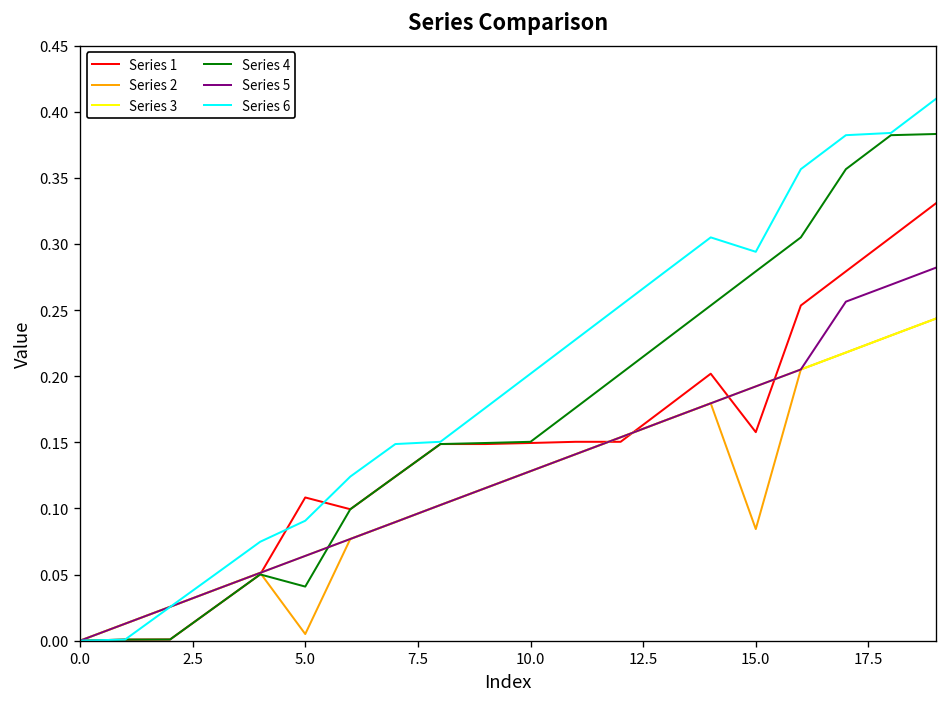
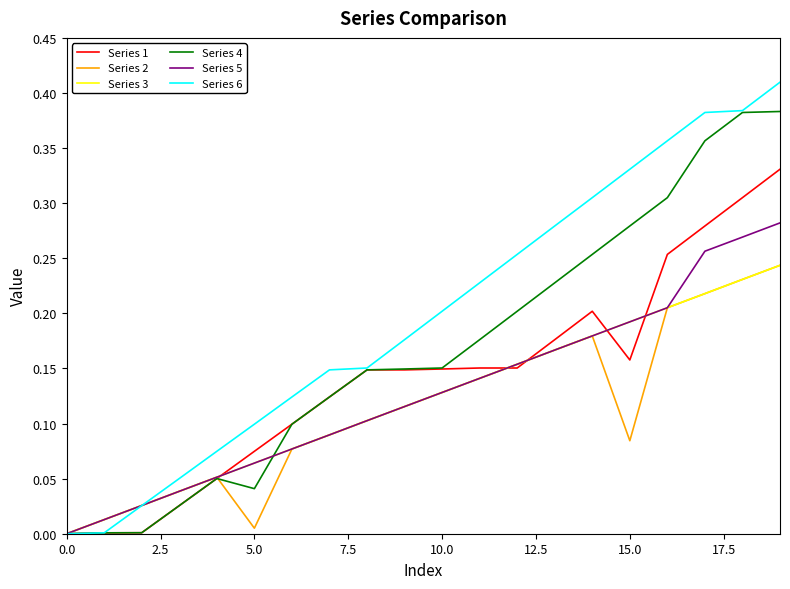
Series 1, 5.0: 0.108 -> 0.075
Series 6, 5.0: 0.091 -> 0.099
Series 6, 15.0: 0.294 -> 0.331
